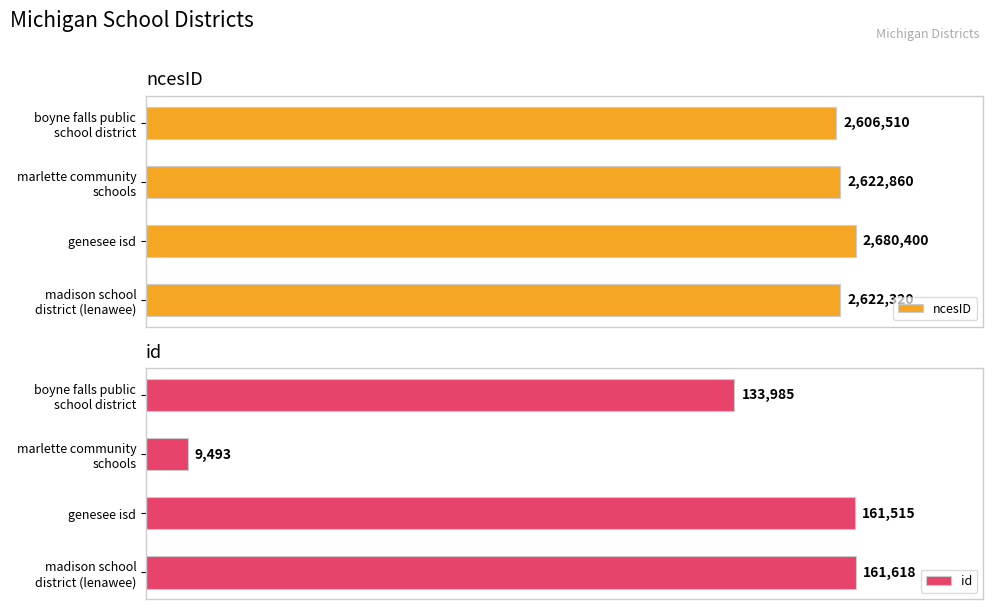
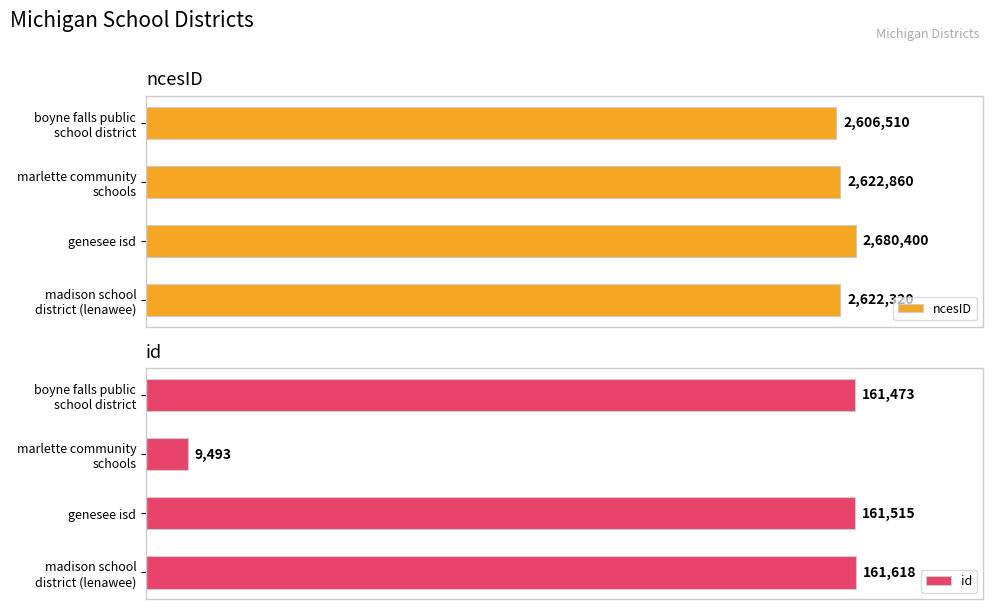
id, boyne falls public school district: 133,985 -> 161,473
